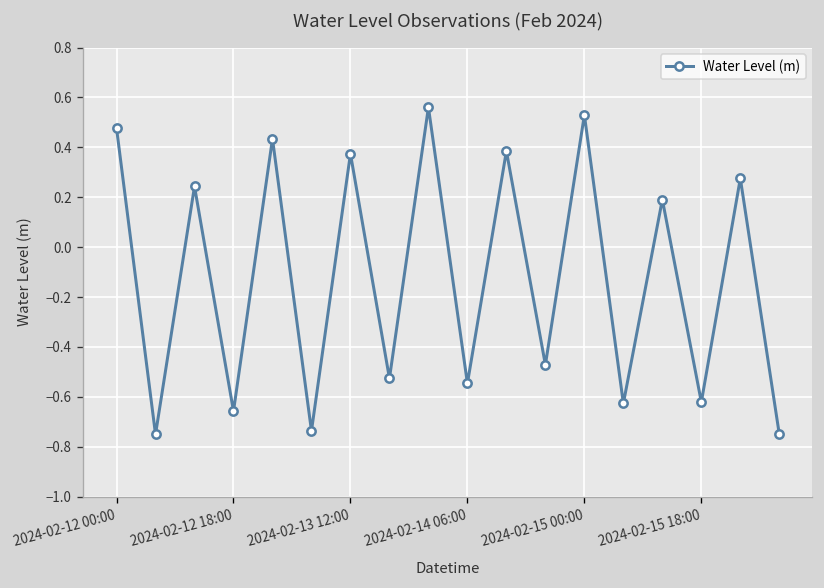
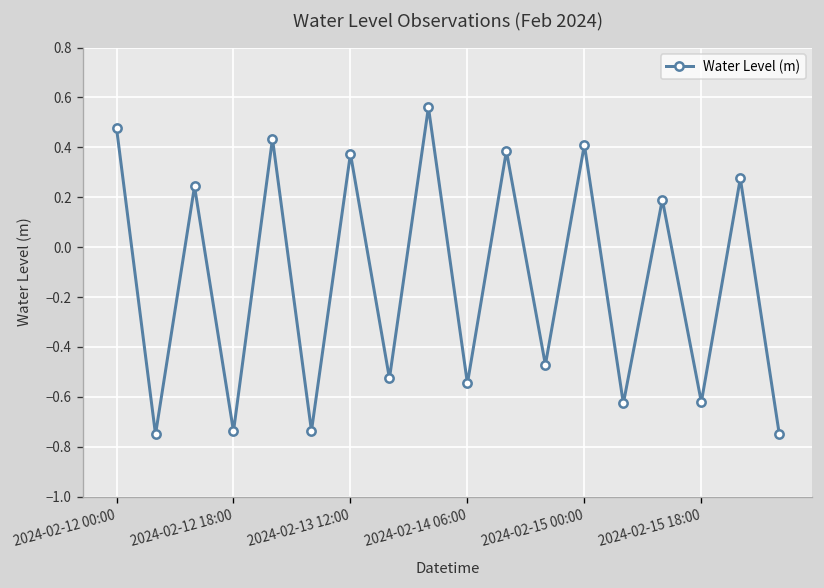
2024-02-12 18:00: -0.66 -> -0.74
2024-02-15 00:00: 0.53 -> 0.41
